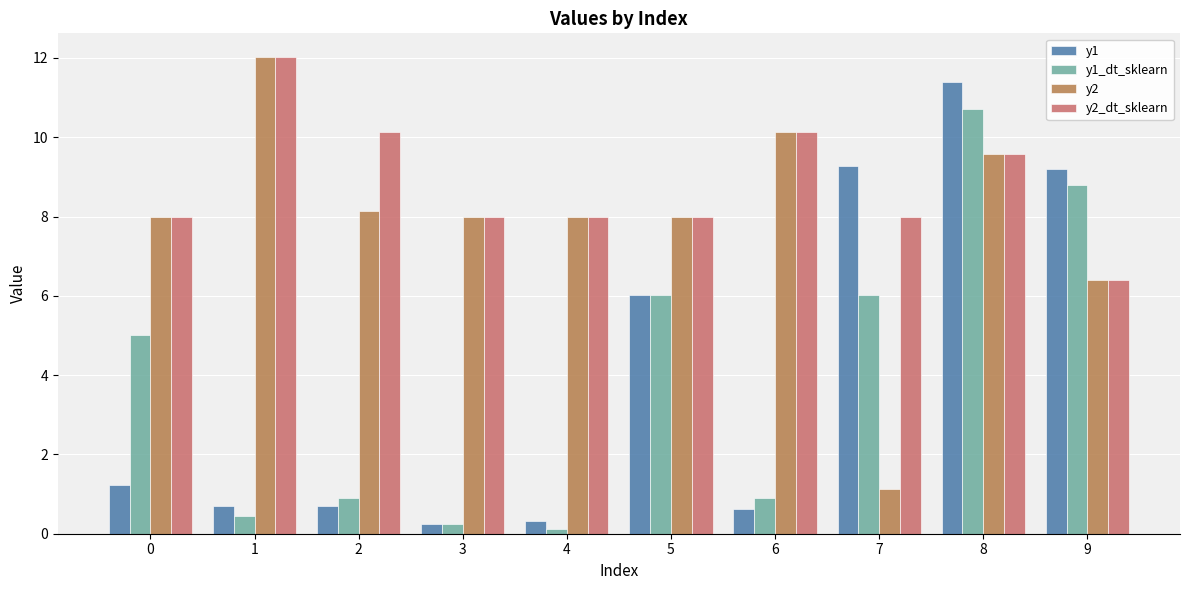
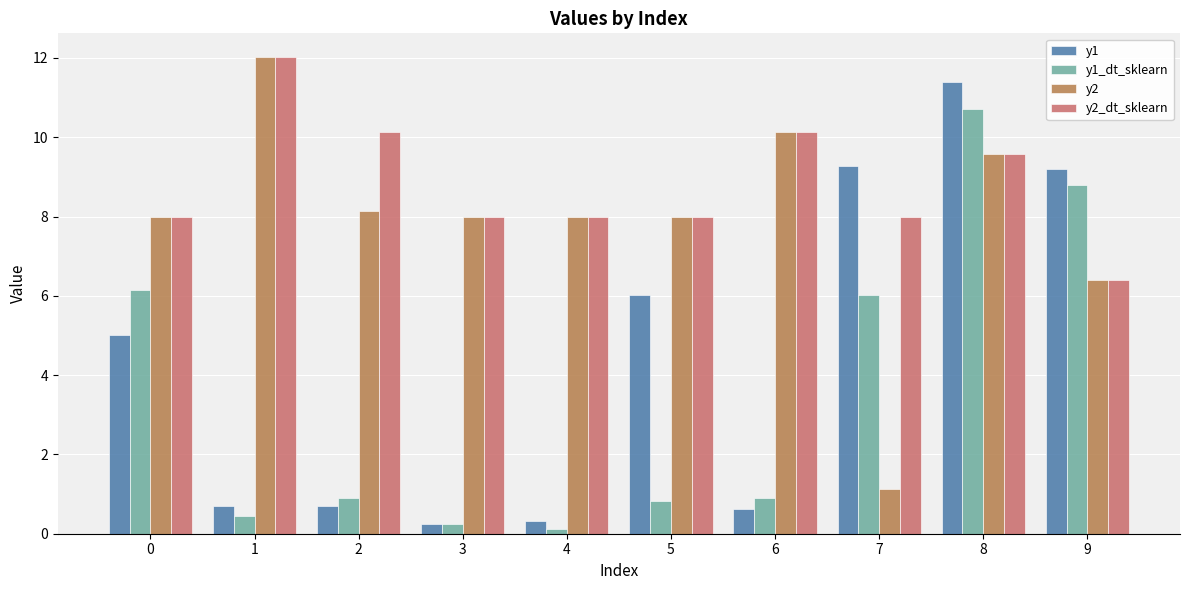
y1, 0: 1.2 -> 5.0
y1_dt_sklearn, 0: 5.0 -> 6.1
y1_dt_sklearn, 5: 6.0 -> 0.8
